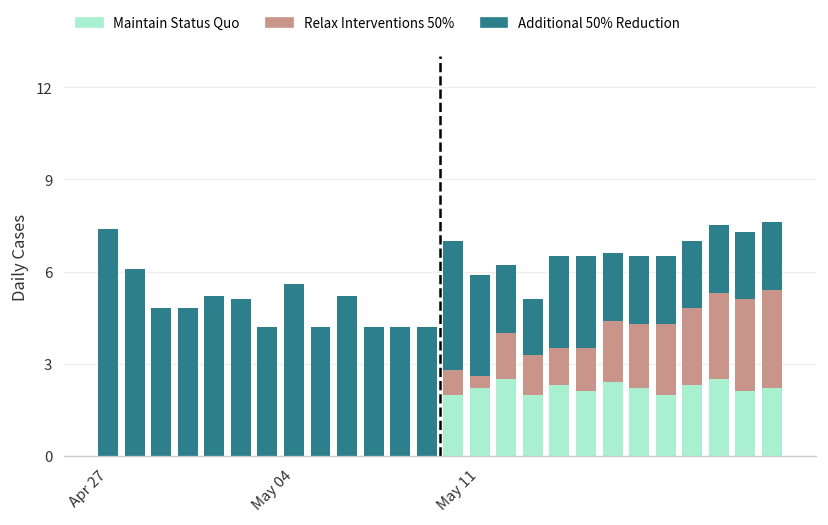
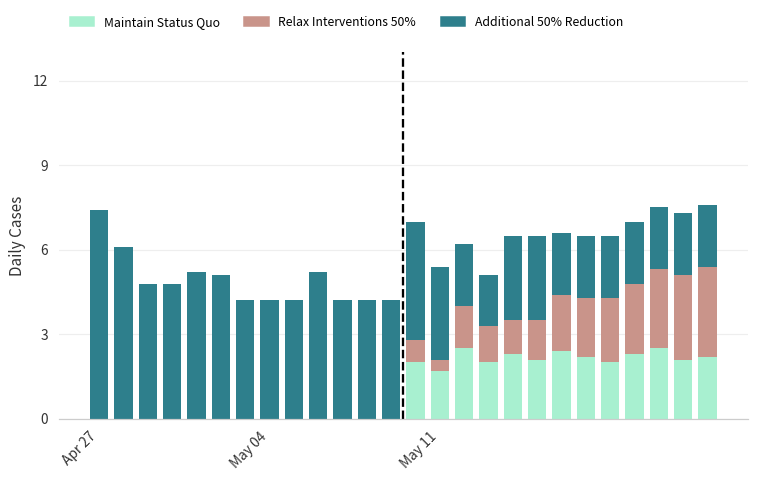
Additional 50% Reduction, May 04: 5.6 -> 4.2
Maintain Status Quo, May 11: 2.2 -> 1.7
